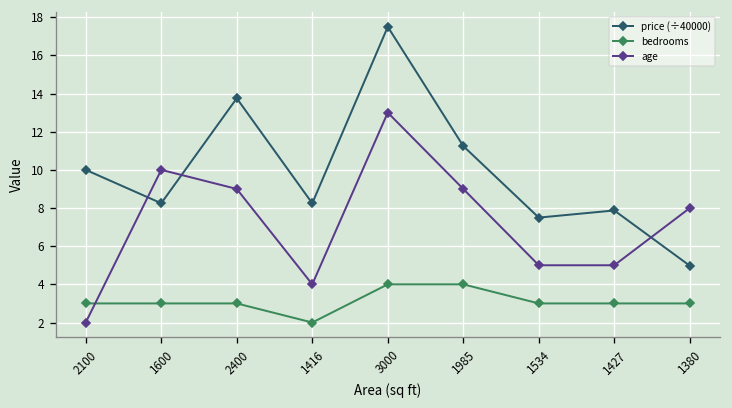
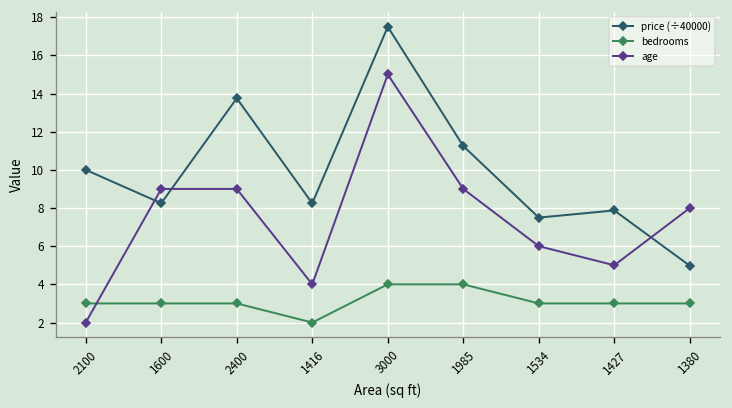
age, 1600: 10 -> 9
age, 3000: 13 -> 15
age, 1534: 5 -> 6
